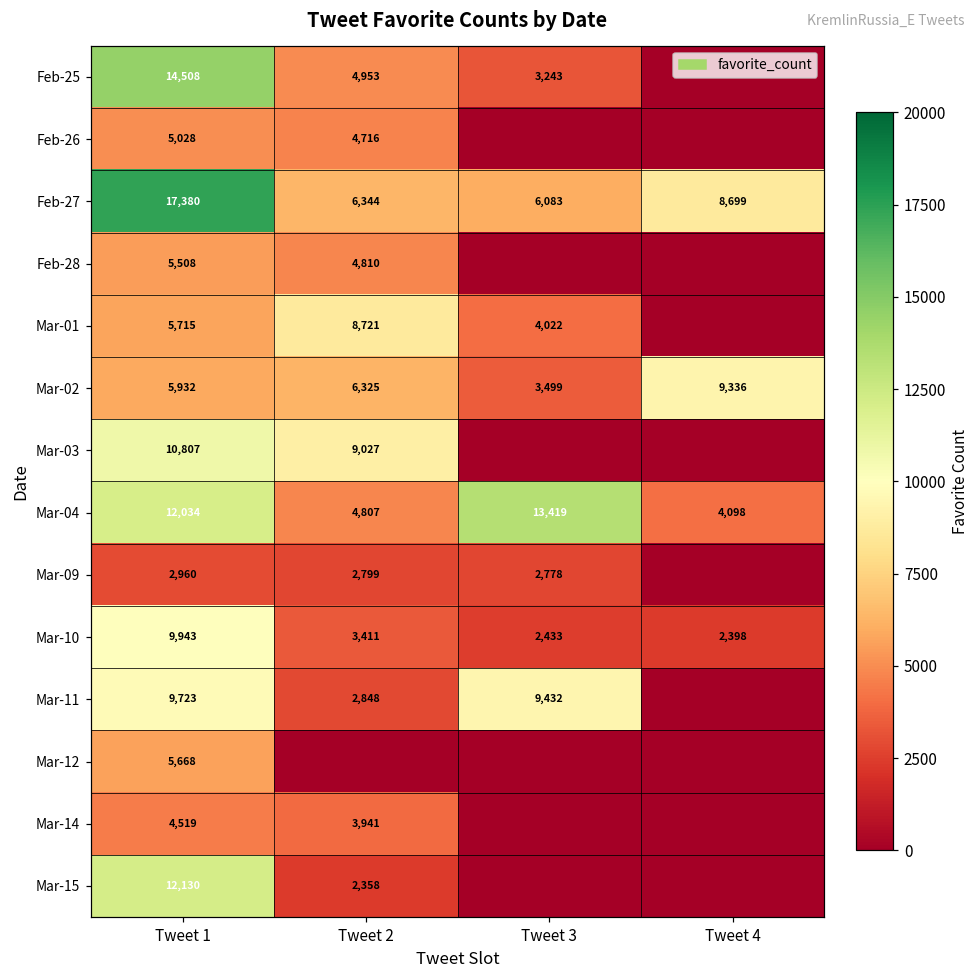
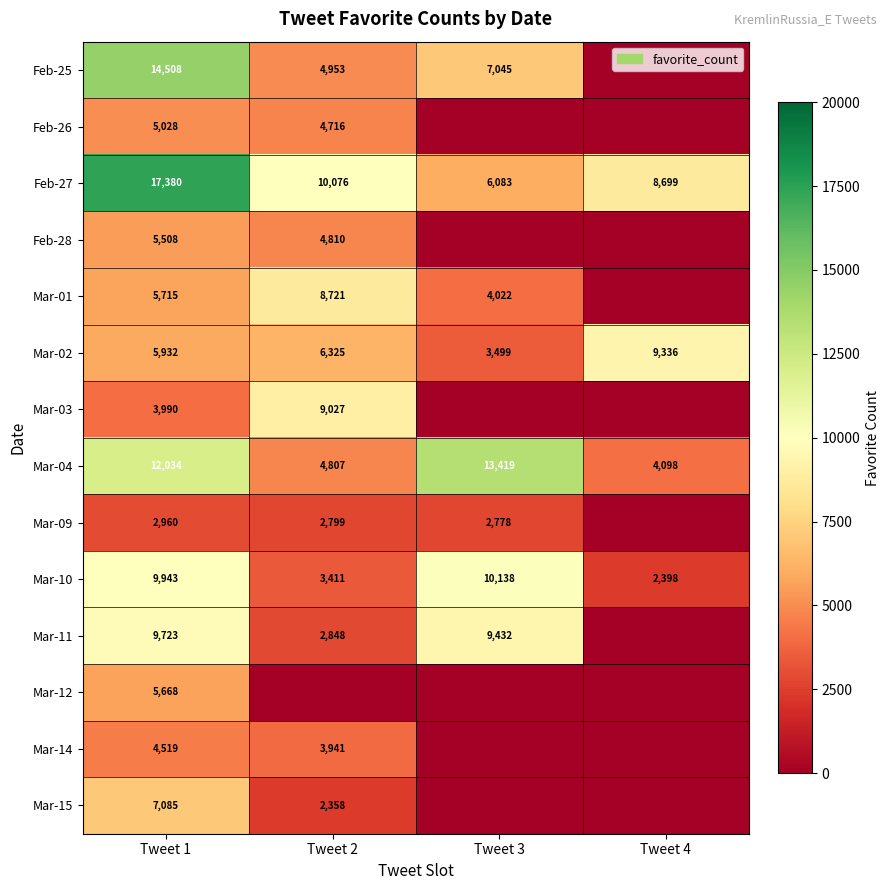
Feb-25, Tweet 3: 3,243 -> 7,045
Feb-27, Tweet 2: 6,344 -> 10,076
Mar-03, Tweet 1: 10,807 -> 3,990
Mar-10, Tweet 3: 2,433 -> 10,138
Mar-15, Tweet 1: 12,130 -> 7,085
